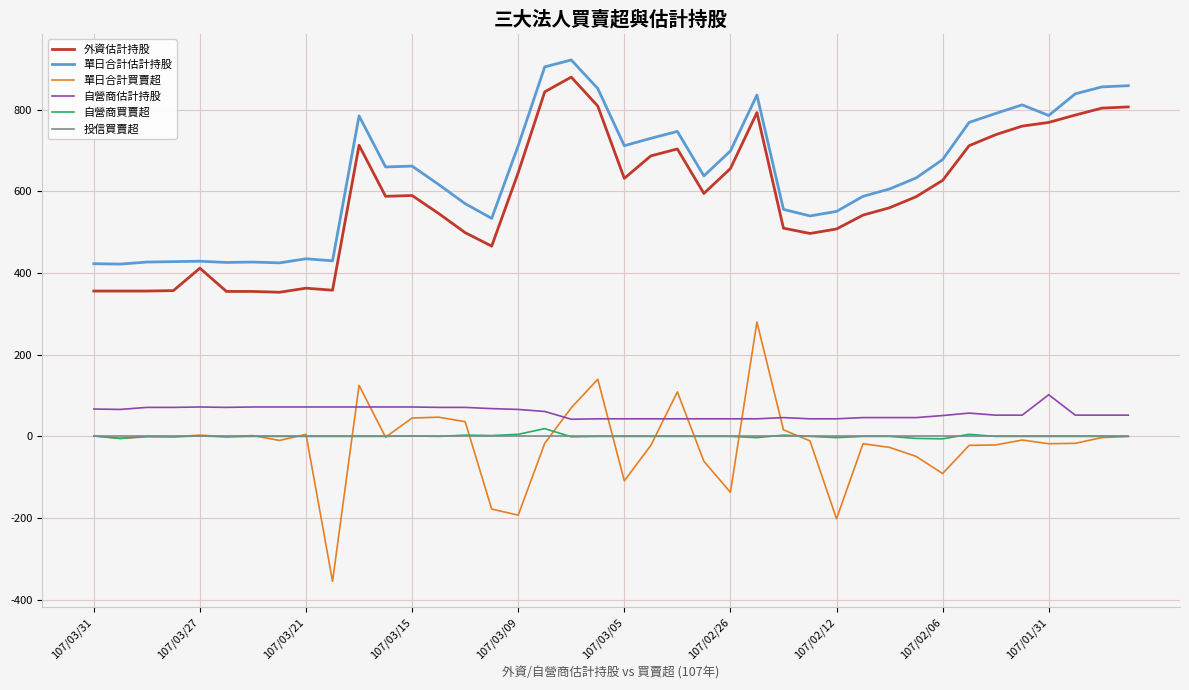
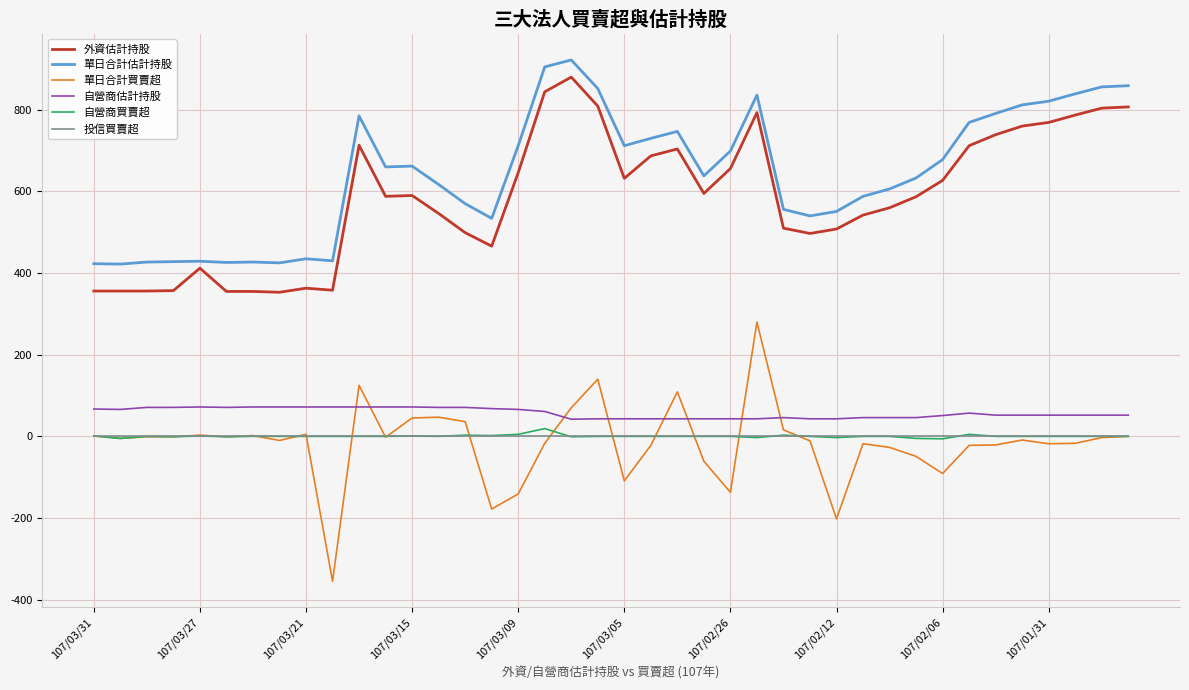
單日合計買賣超, 107/03/09: -190 -> -140
單日合計估計持股, 107/01/31: 790 -> 820
自營商估計持股, 107/01/31: 100 -> 50
